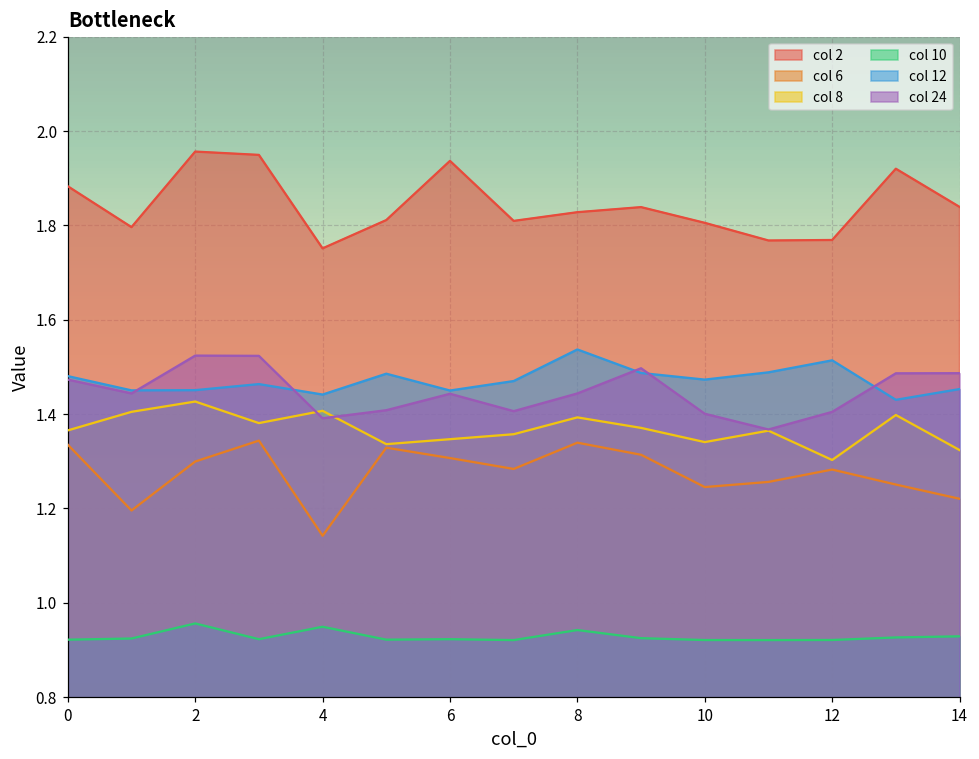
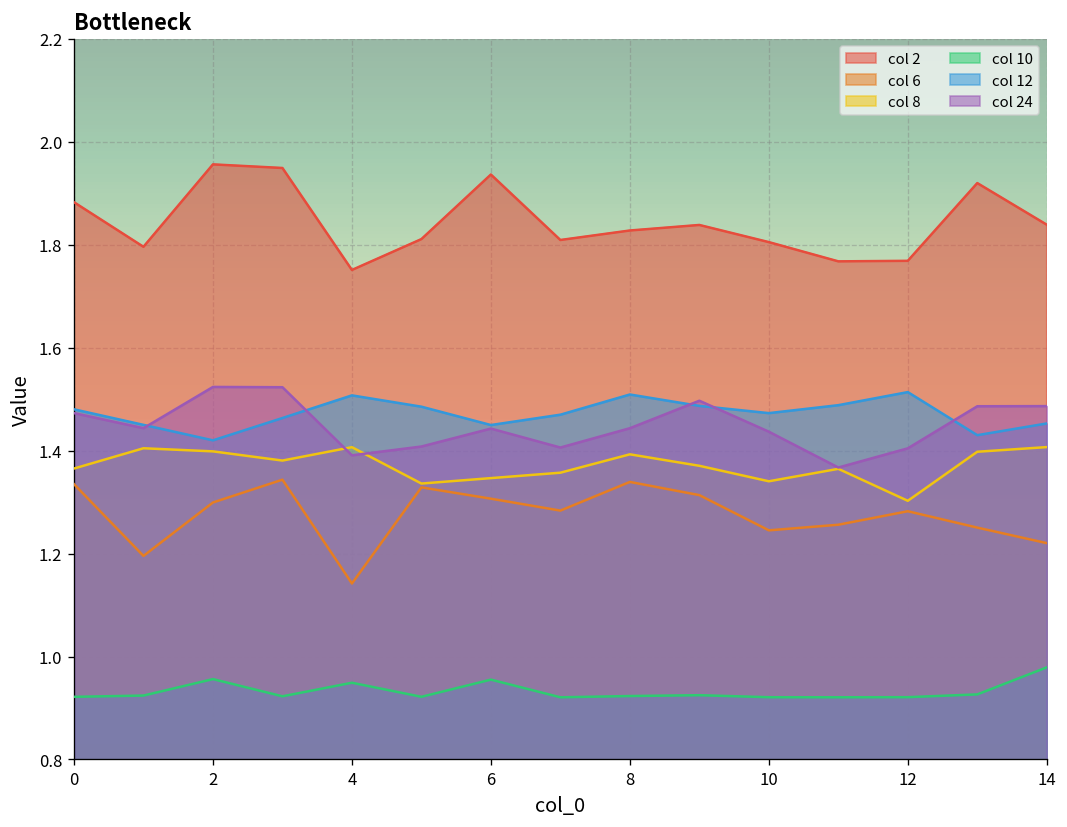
col 8, 2: 1.43 -> 1.40
col 12, 2: 1.45 -> 1.42
col 12, 4: 1.44 -> 1.51
col 10, 6: 0.92 -> 0.96
col 10, 8: 0.94 -> 0.92
col 12, 8: 1.54 -> 1.51
col 24, 10: 1.40 -> 1.44
col 8, 14: 1.32 -> 1.41
col 10, 14: 0.93 -> 0.98
